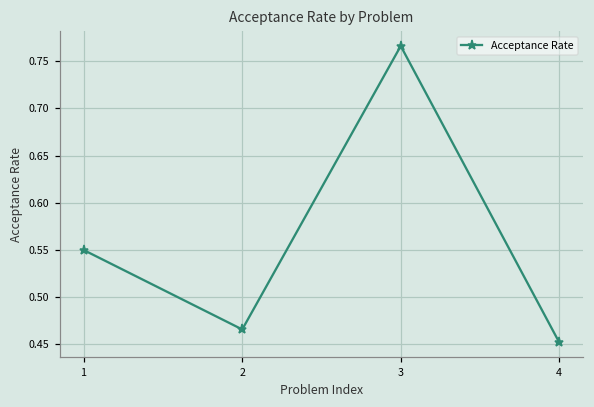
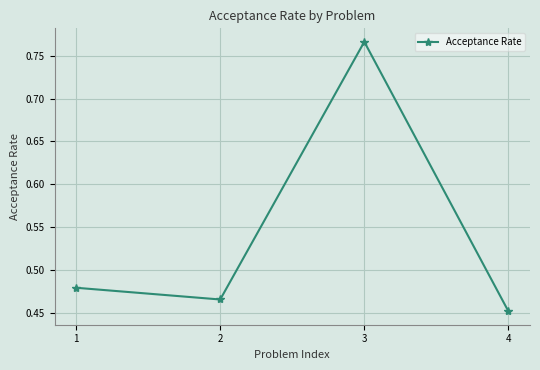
1: 0.55 -> 0.48
